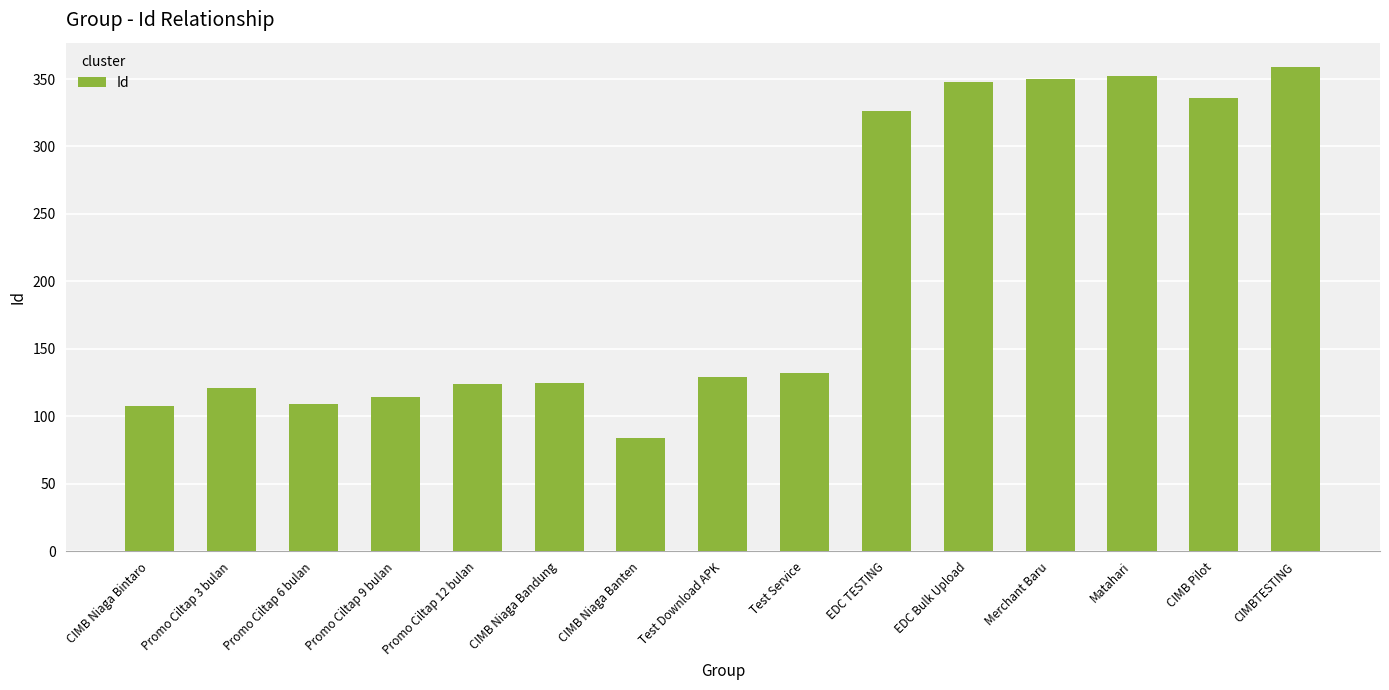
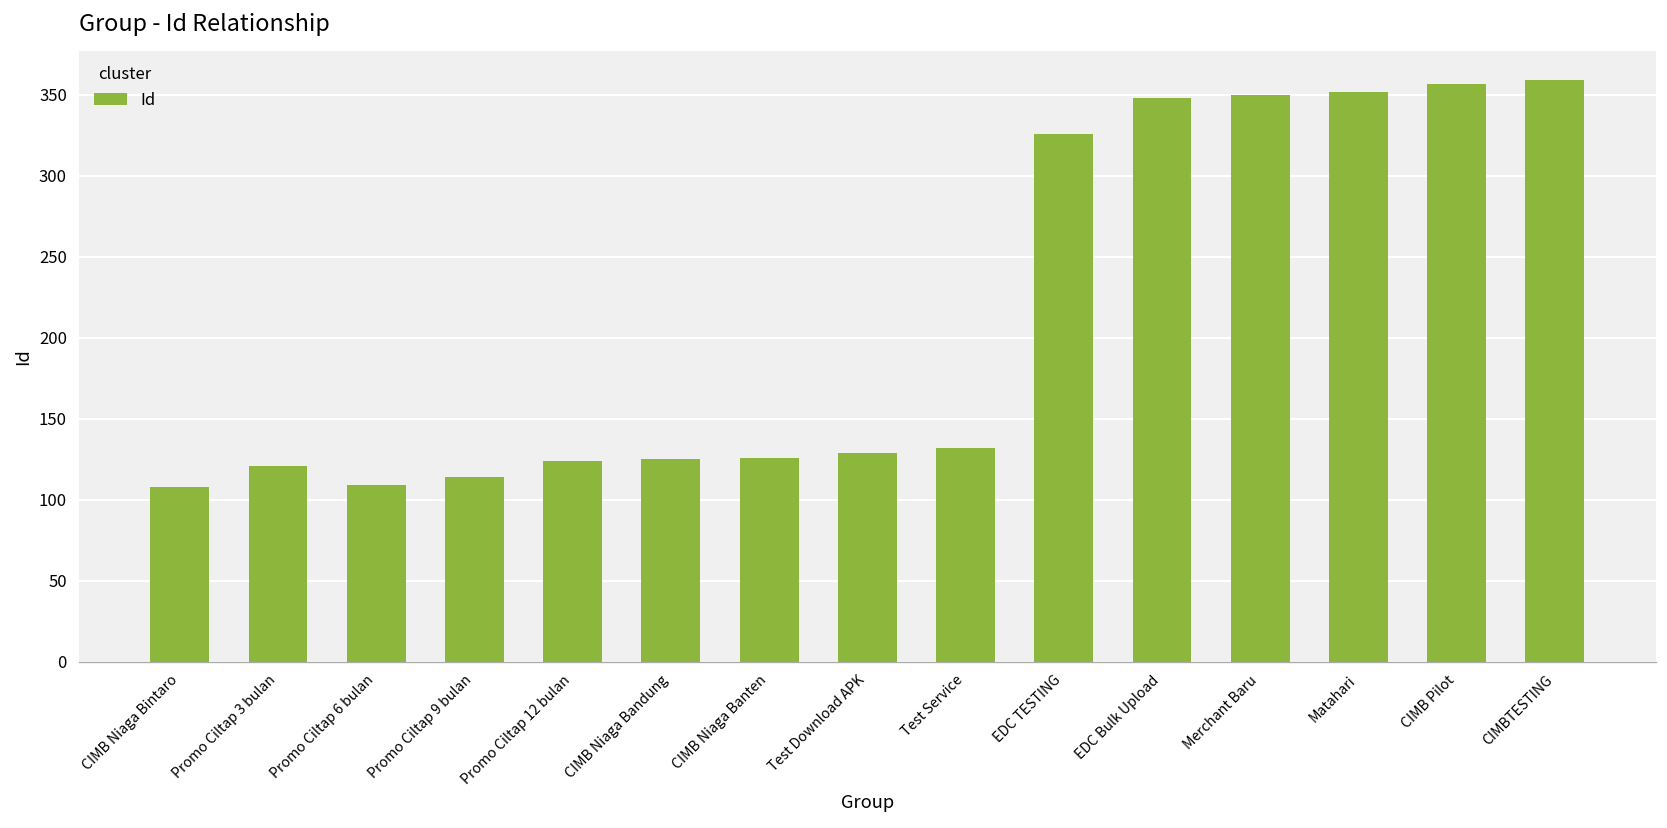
CIMB Niaga Banten: 84 -> 126
CIMB Pilot: 336 -> 357
